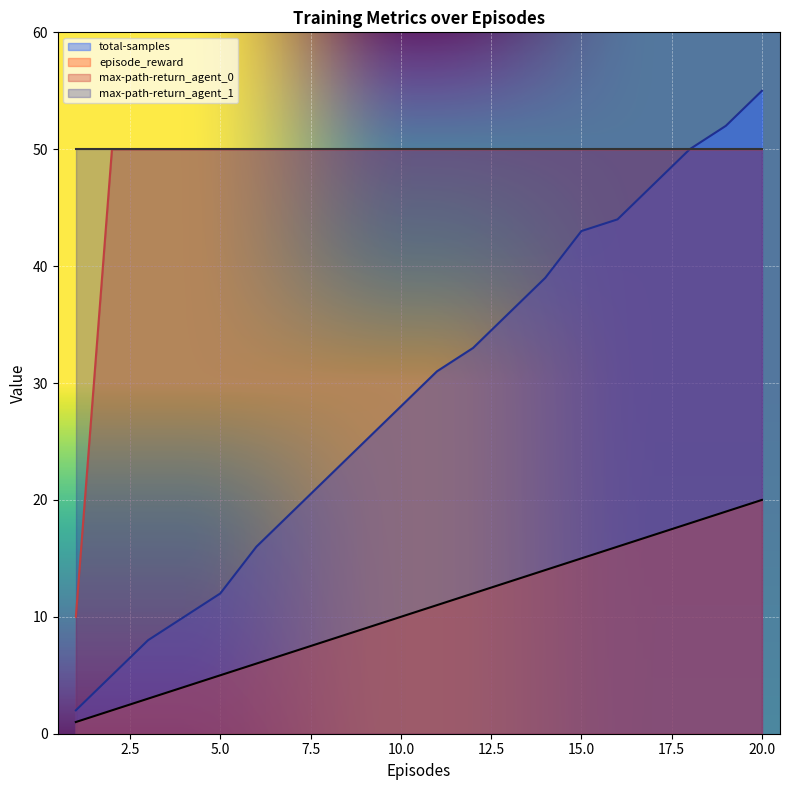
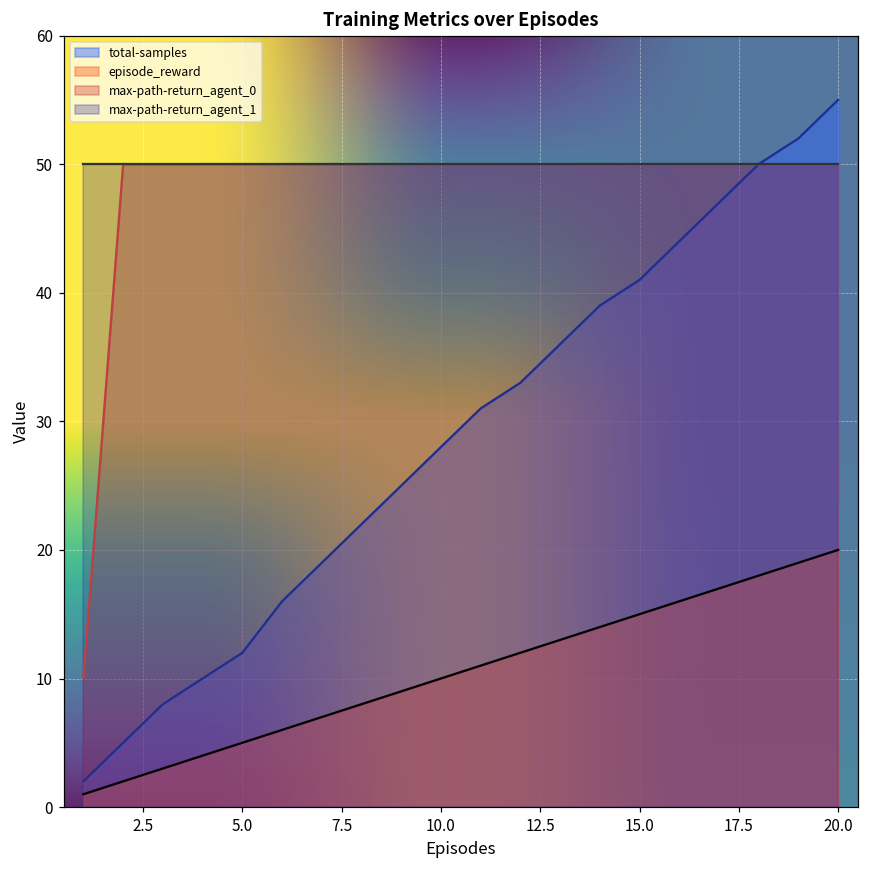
total-samples, 15.0: 43 -> 41
